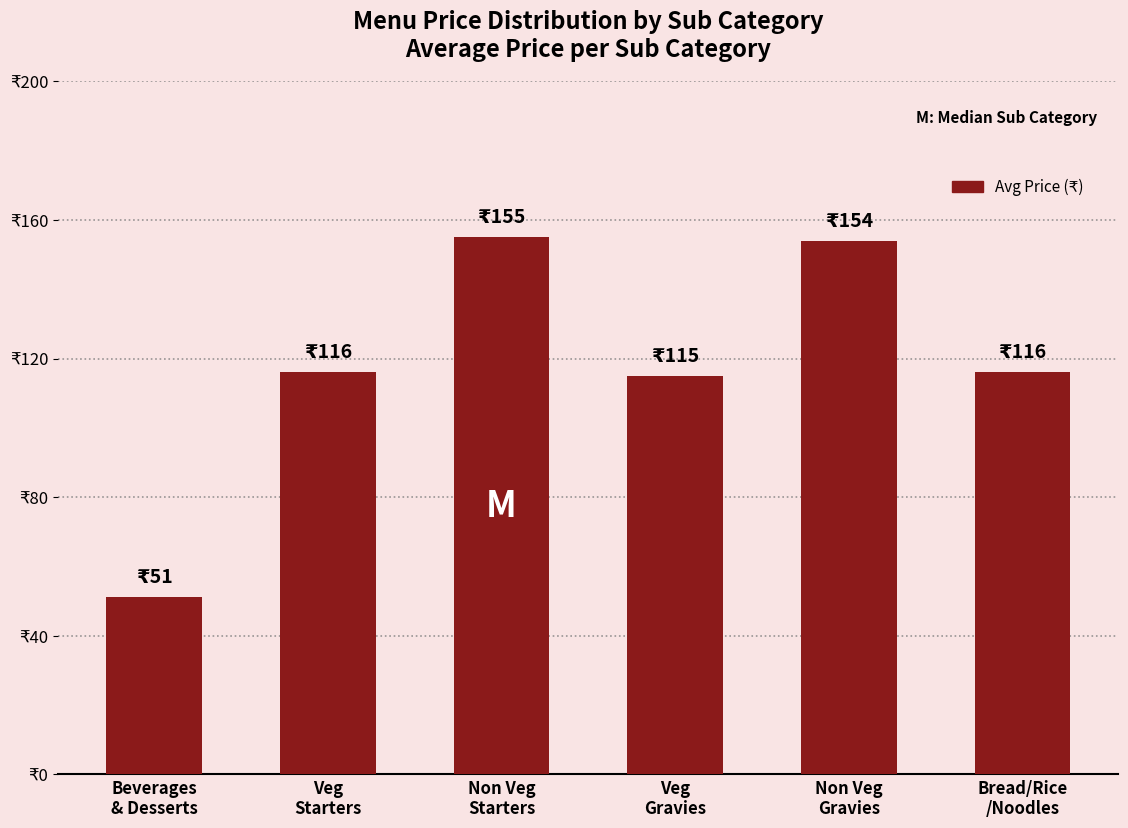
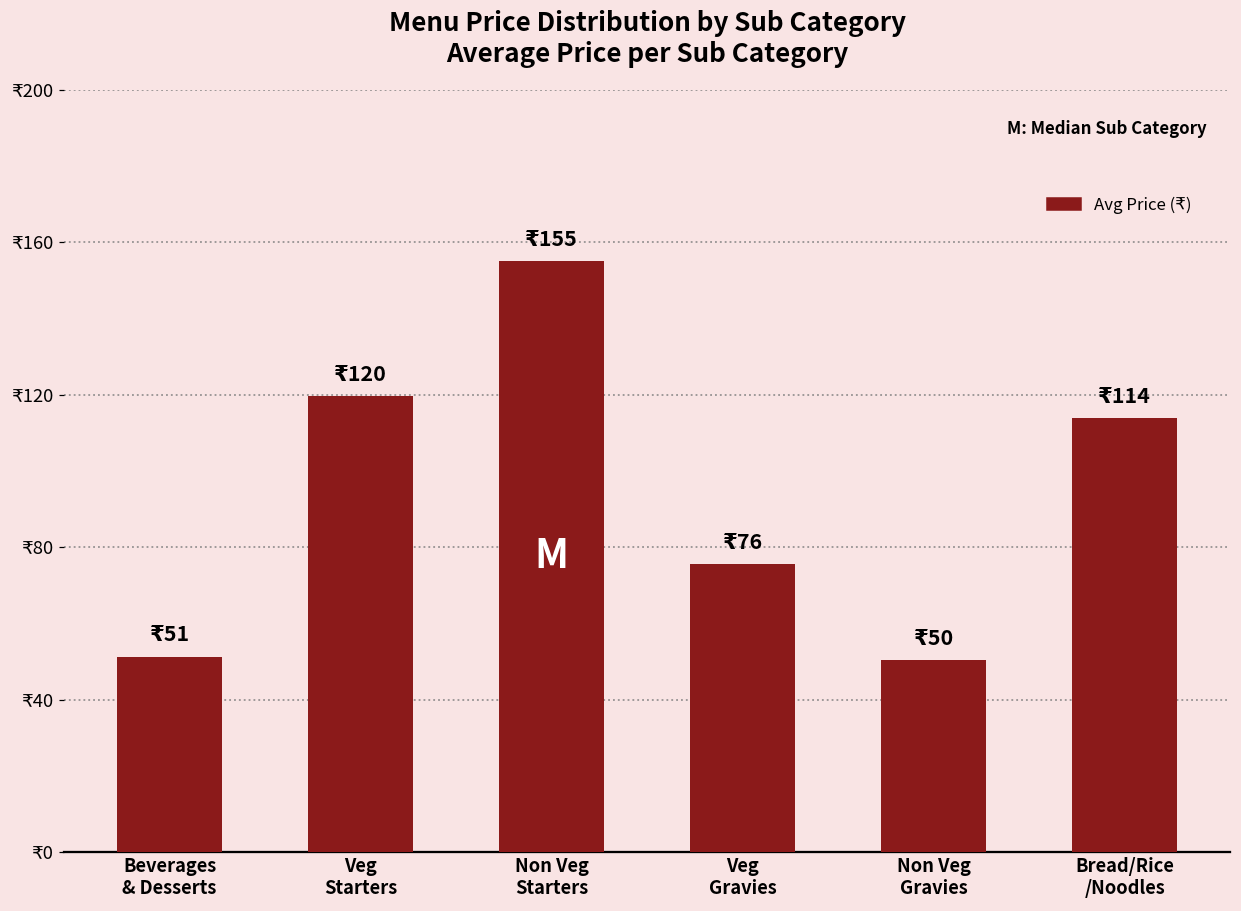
Veg Starters: 116 -> 120
Veg Gravies: 115 -> 76
Non Veg Gravies: 154 -> 50
Bread/Rice /Noodles: 116 -> 114
